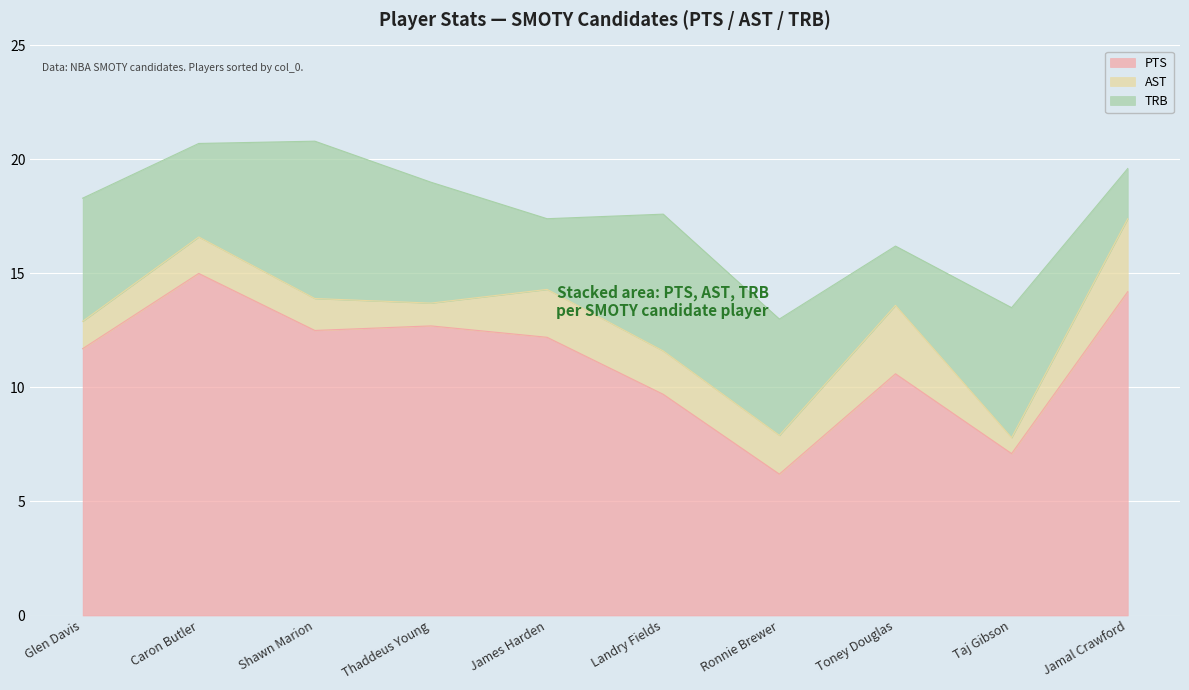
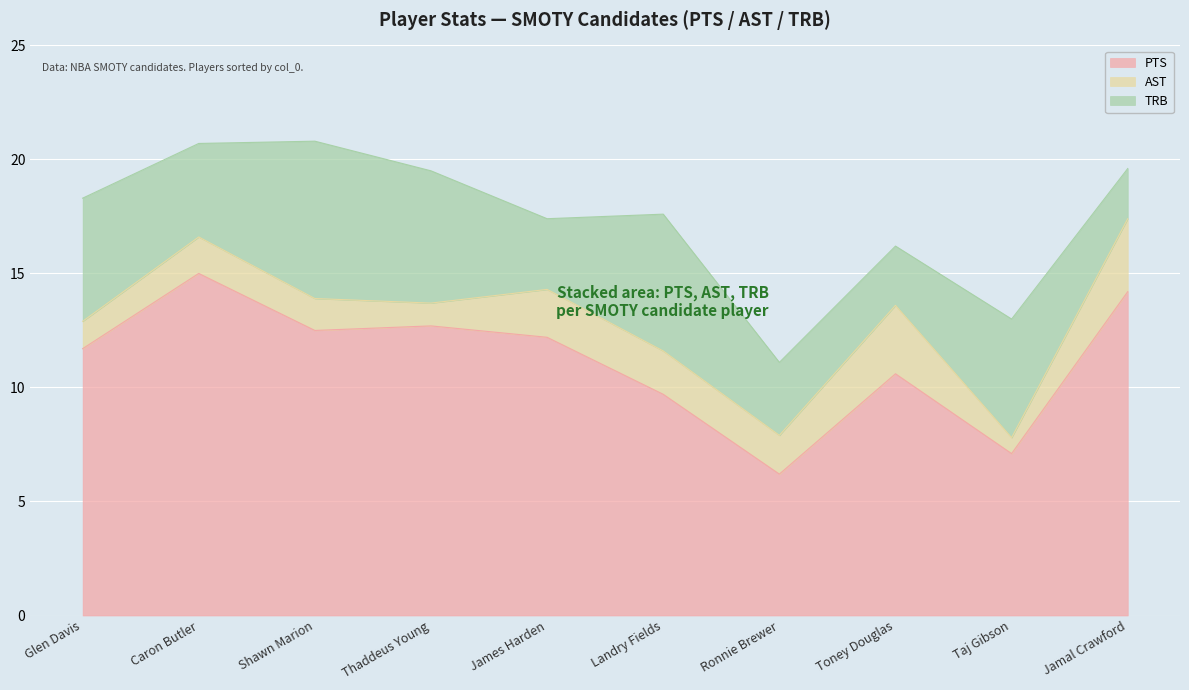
TRB, Thaddeus Young: 5.3 -> 5.8
TRB, Ronnie Brewer: 5.1 -> 3.2
TRB, Taj Gibson: 5.7 -> 5.2
